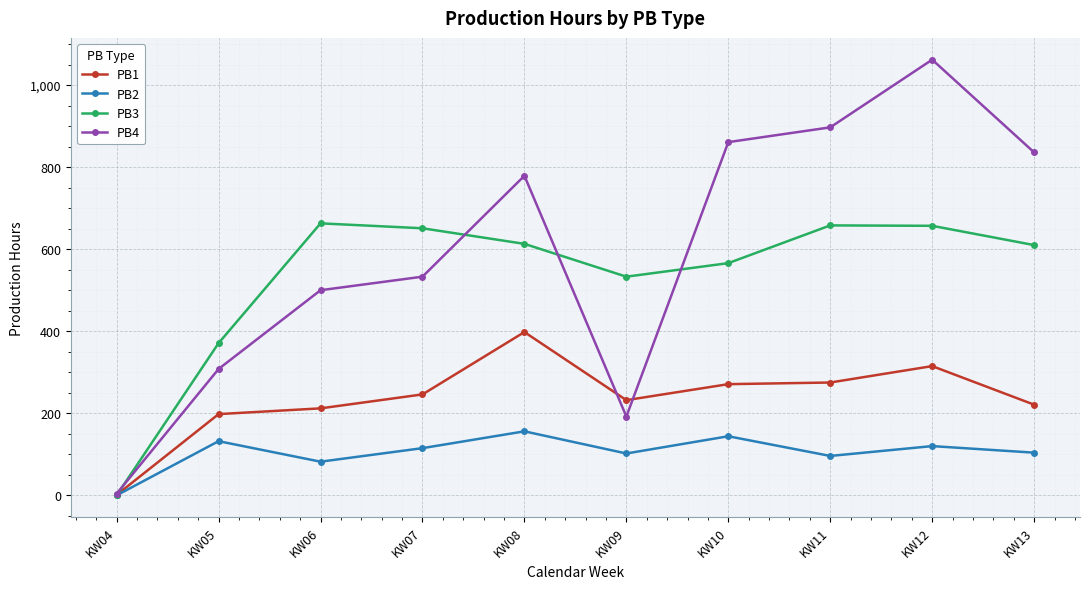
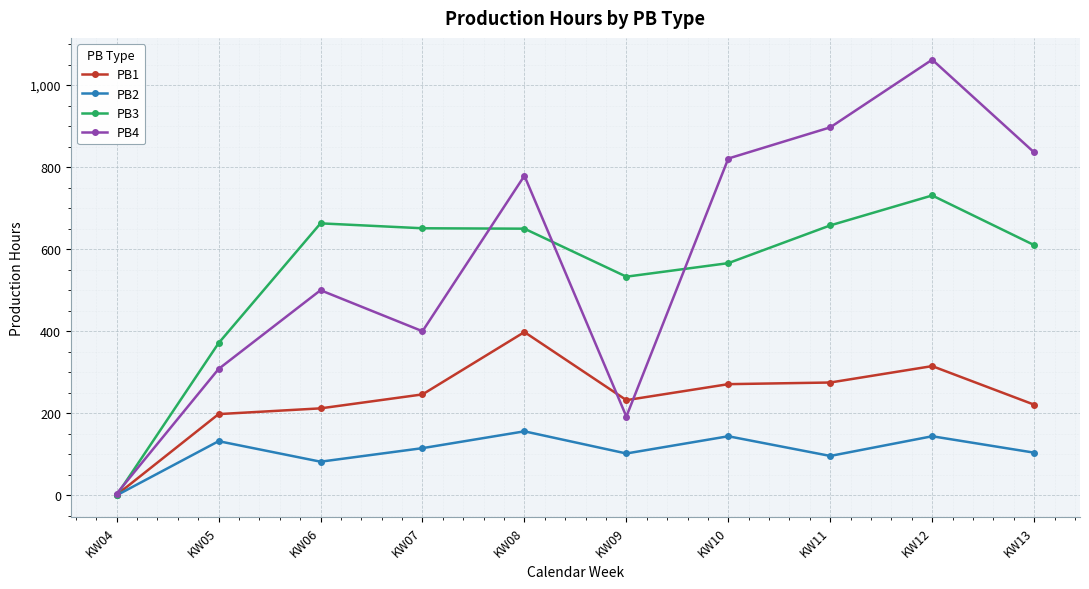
PB4, KW07: 530 -> 400
PB3, KW08: 610 -> 650
PB4, KW10: 860 -> 820
PB2, KW12: 120 -> 140
PB3, KW12: 660 -> 730
